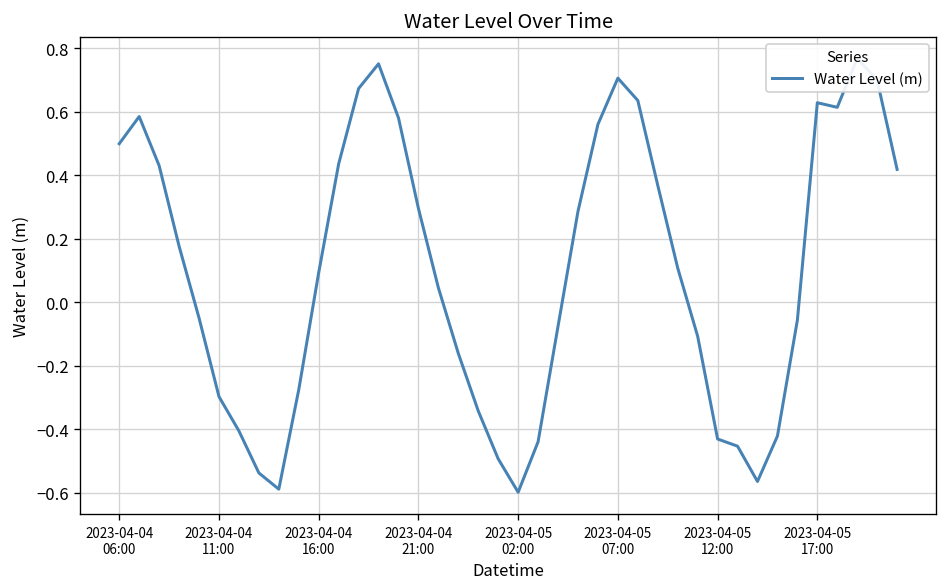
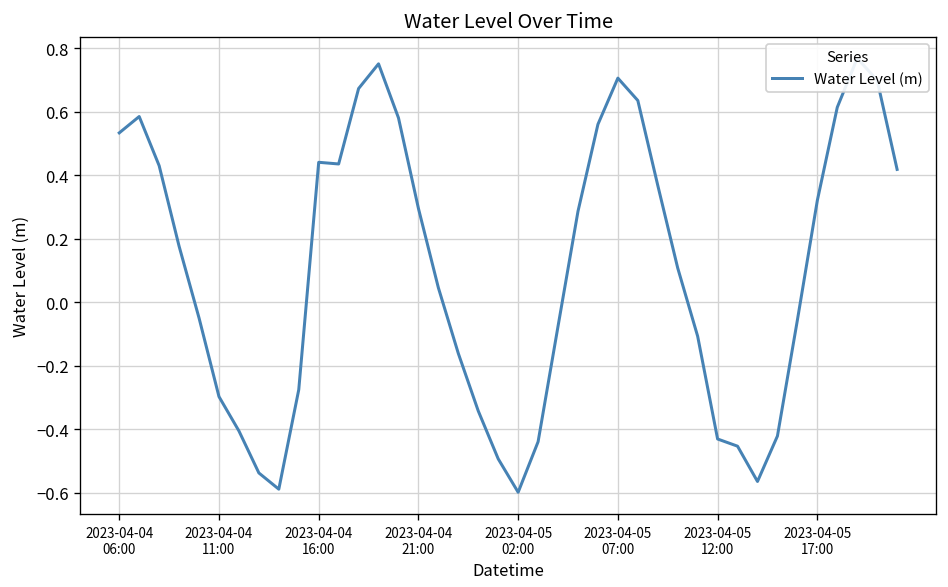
2023-04-04 06:00: 0.50 -> 0.53
2023-04-04 16:00: 0.09 -> 0.44
2023-04-05 17:00: 0.63 -> 0.32
